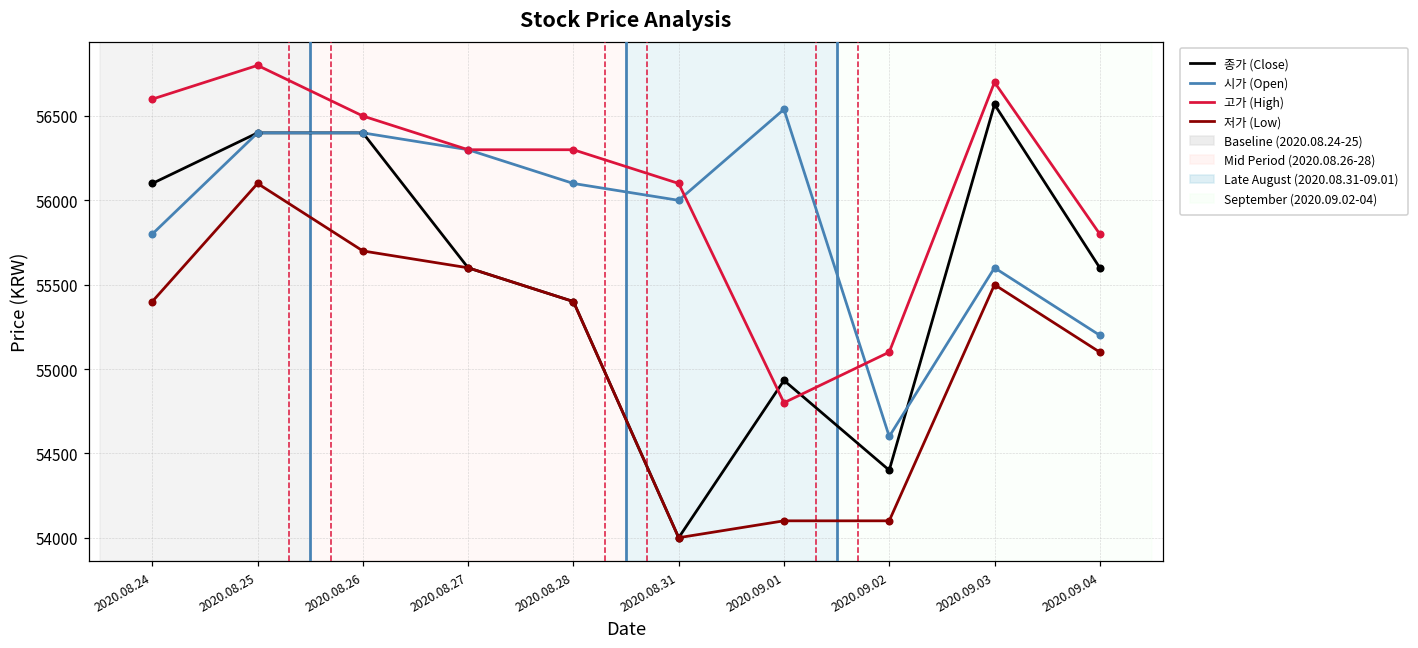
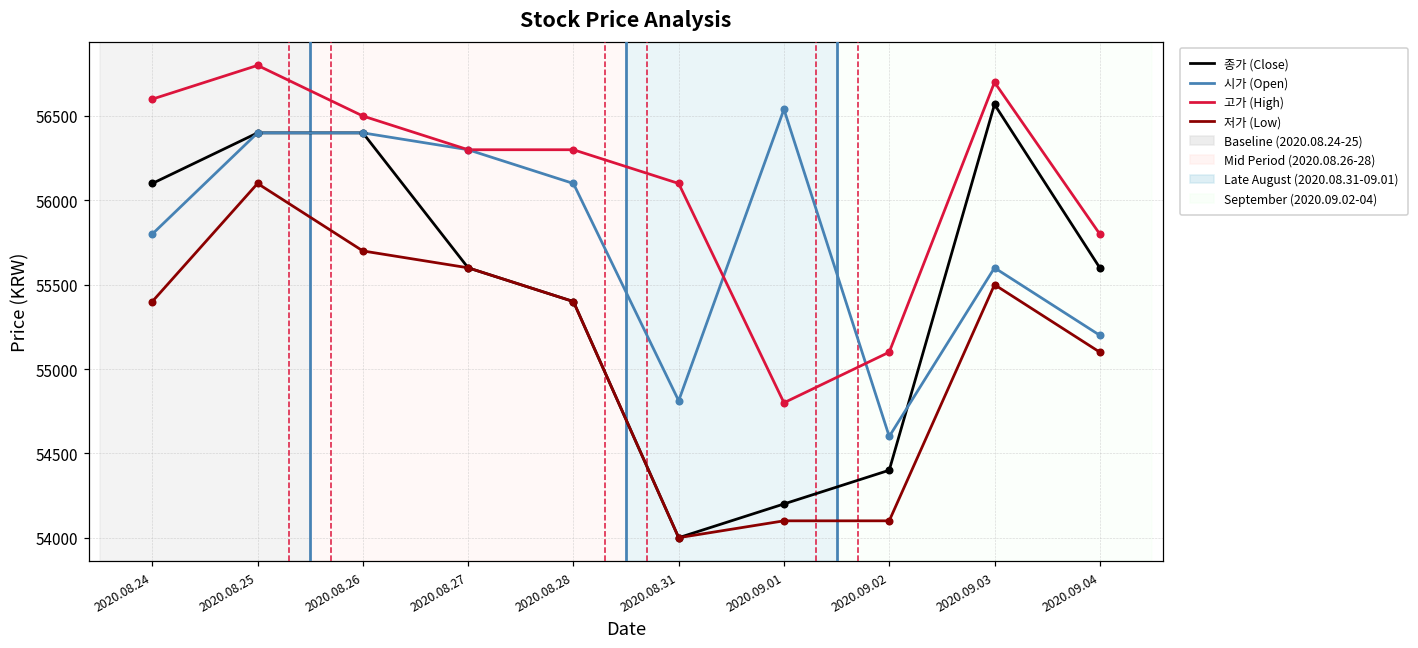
시가 (Open), 2020.08.31: 56000 -> 54810
종가 (Close), 2020.09.01: 54930 -> 54200
